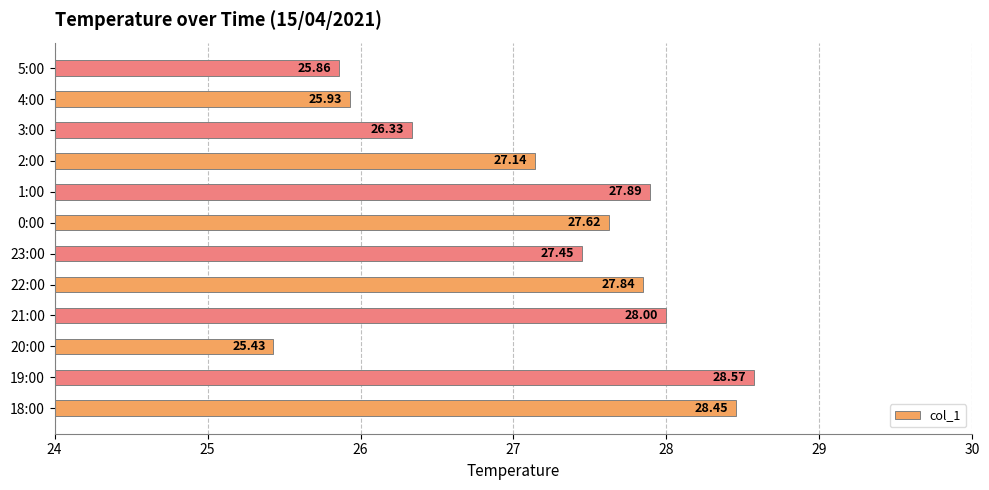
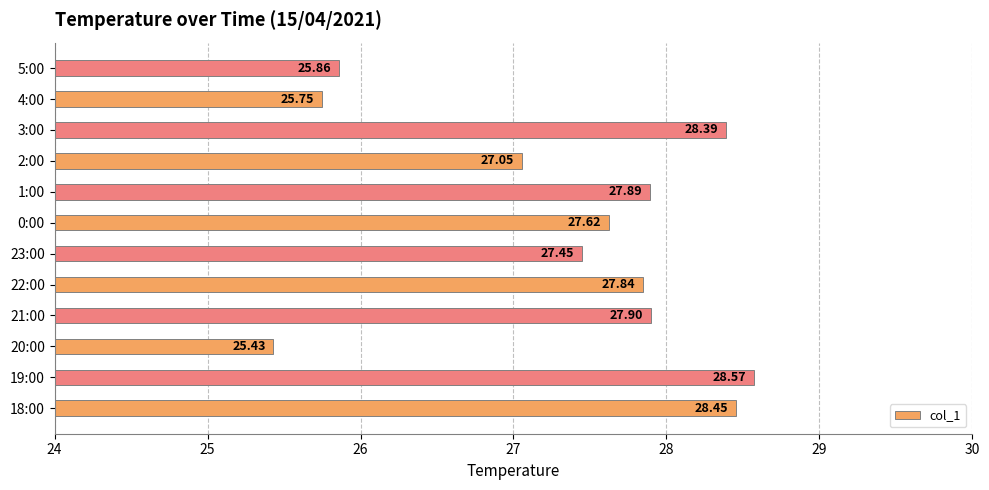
4:00: 25.93 -> 25.75
3:00: 26.33 -> 28.39
2:00: 27.14 -> 27.05
21:00: 28.00 -> 27.90
